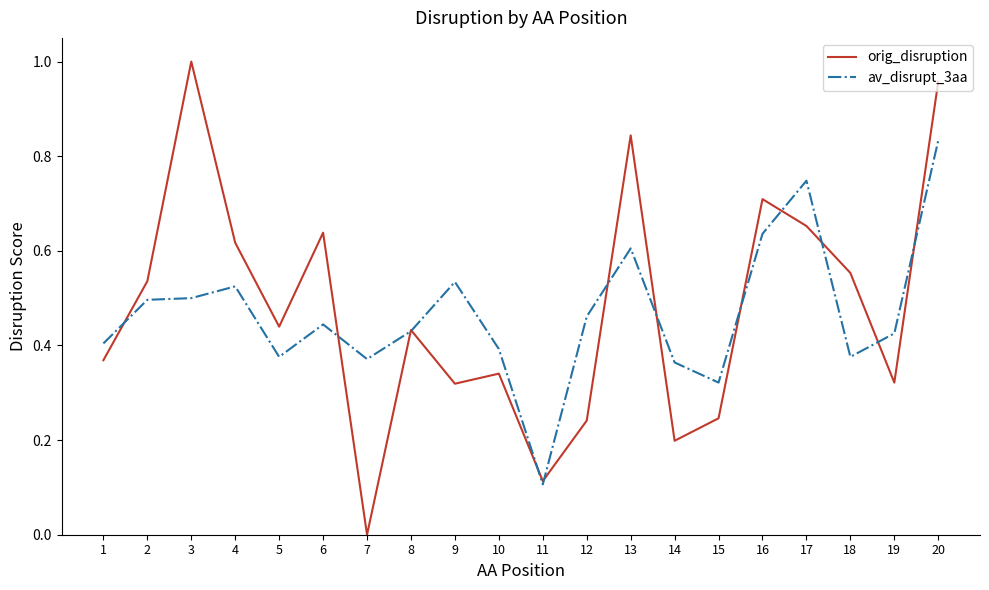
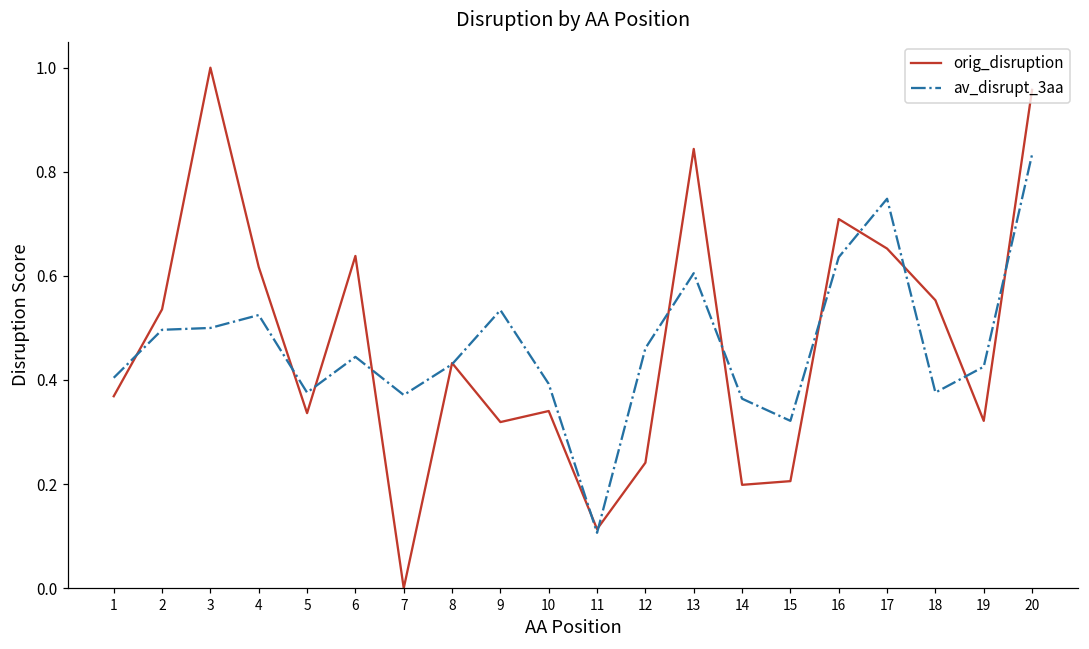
orig_disruption, 5: 0.44 -> 0.34
orig_disruption, 15: 0.25 -> 0.21
